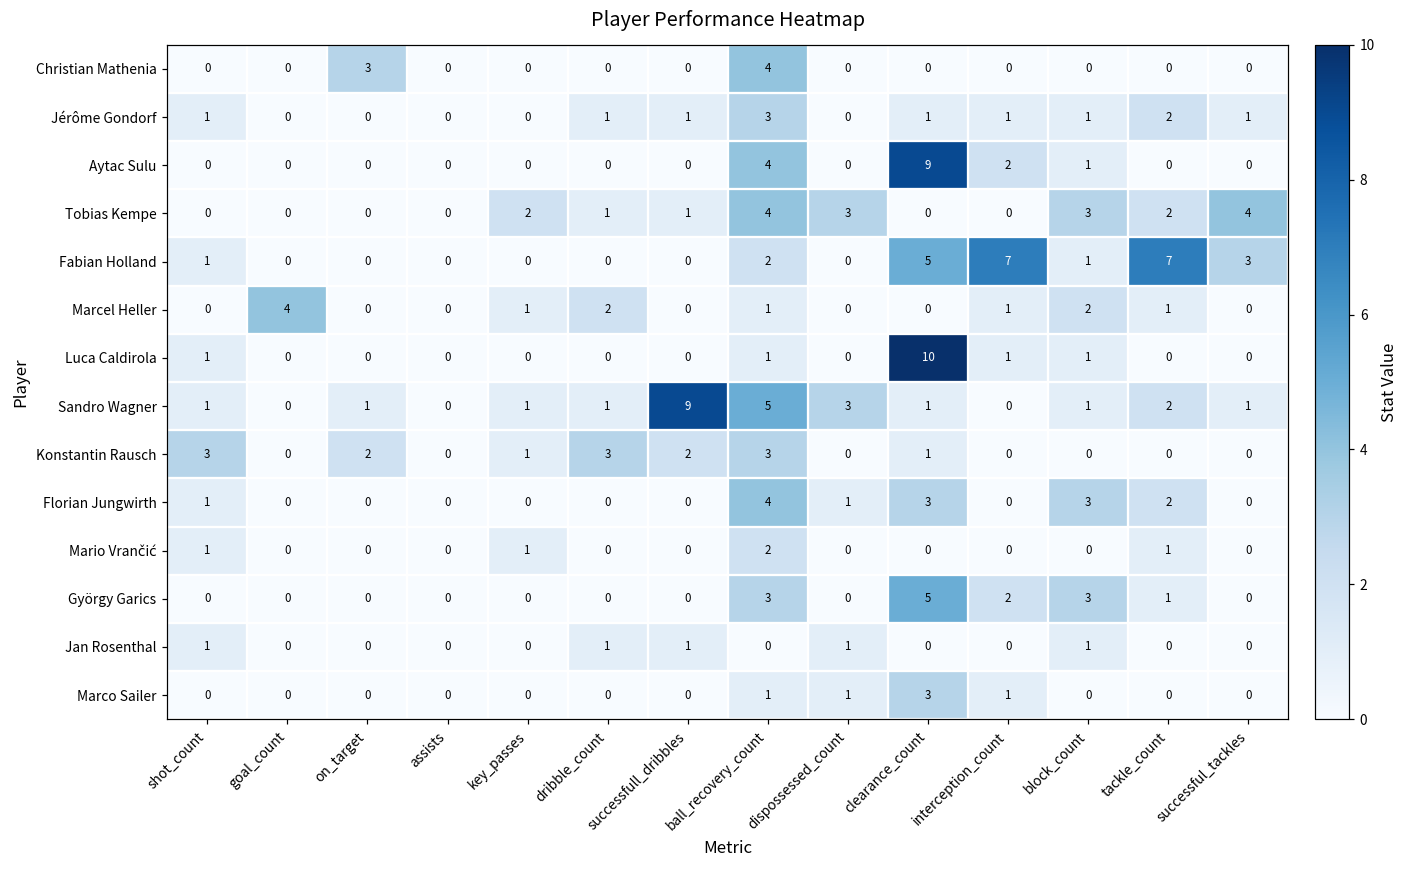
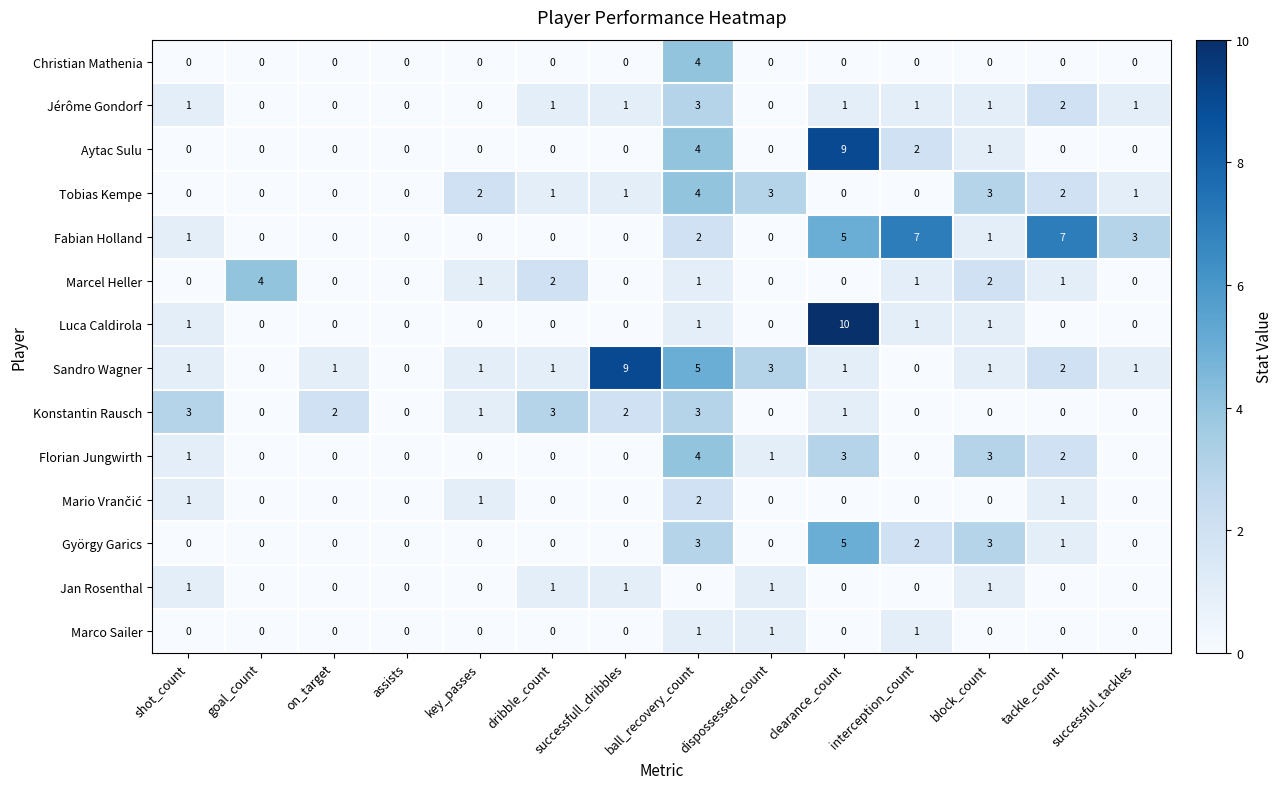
Christian Mathenia, on_target: 3 -> 0
Tobias Kempe, successful_tackles: 4 -> 1
Marco Sailer, clearance_count: 3 -> 0
